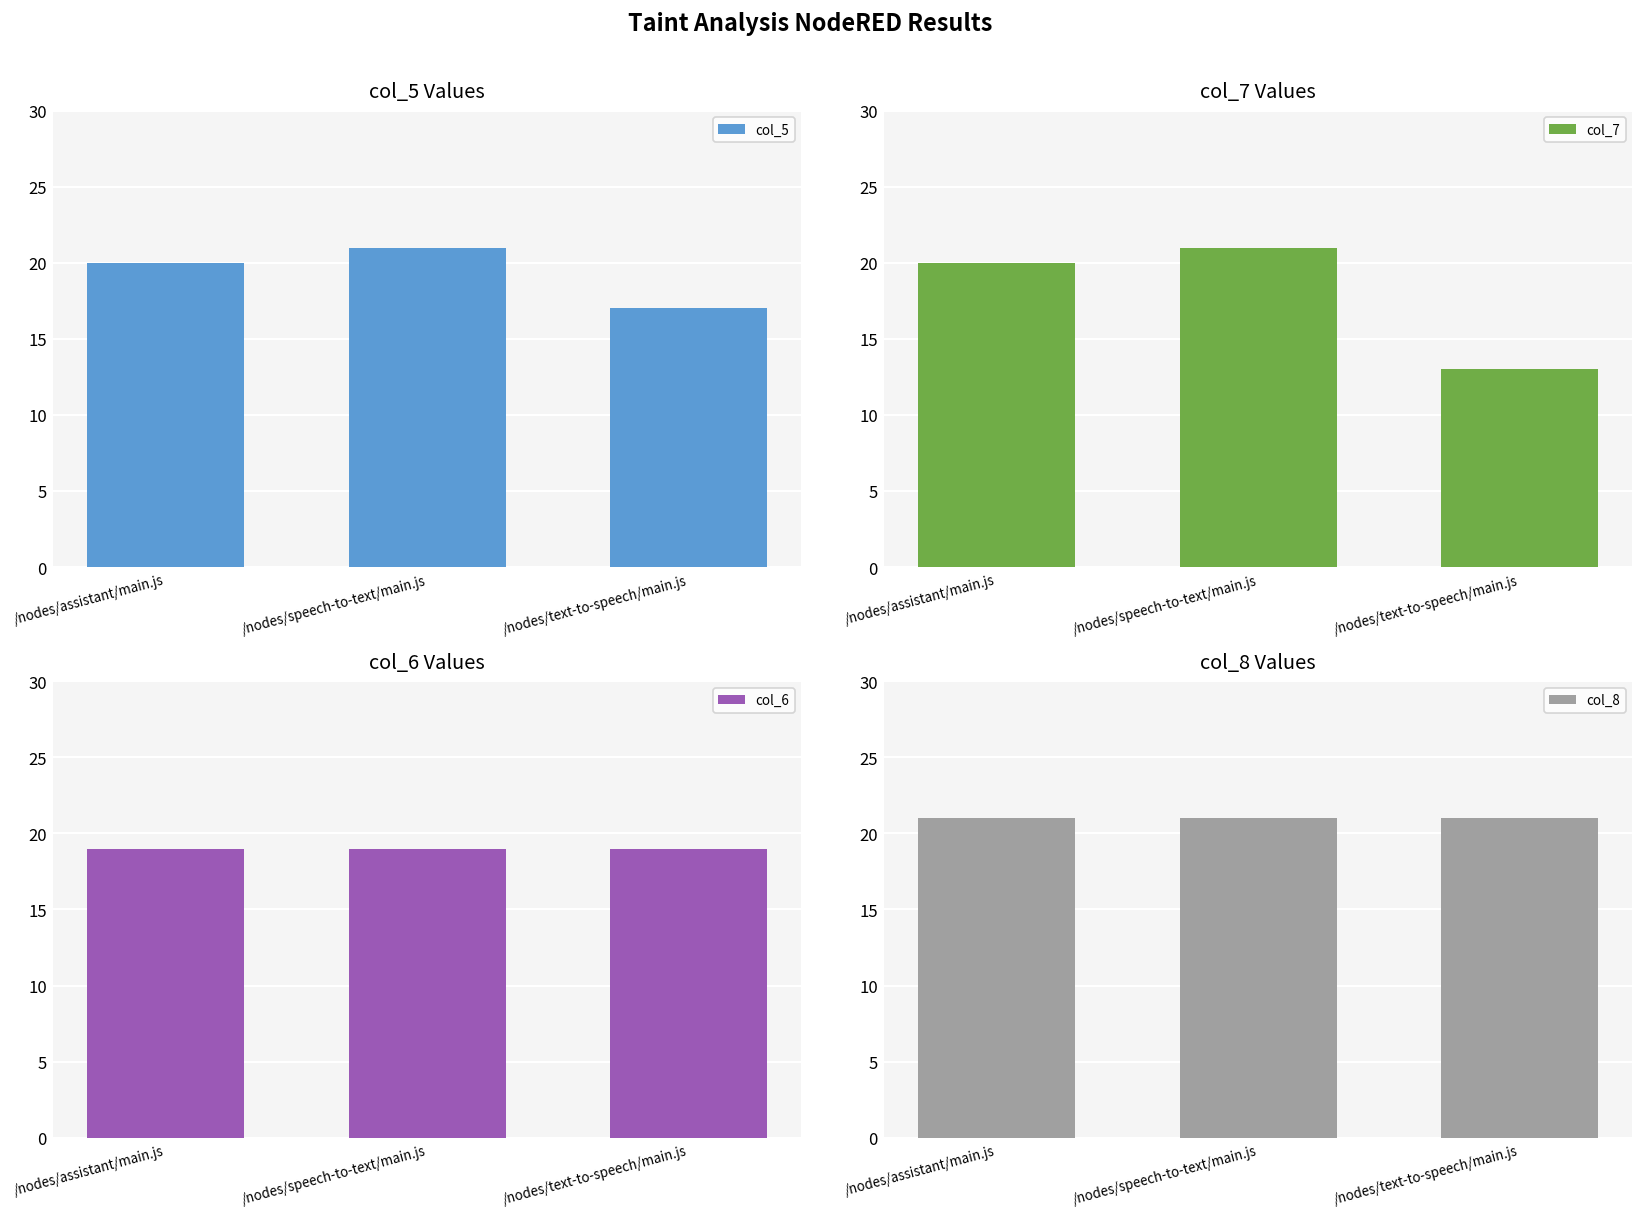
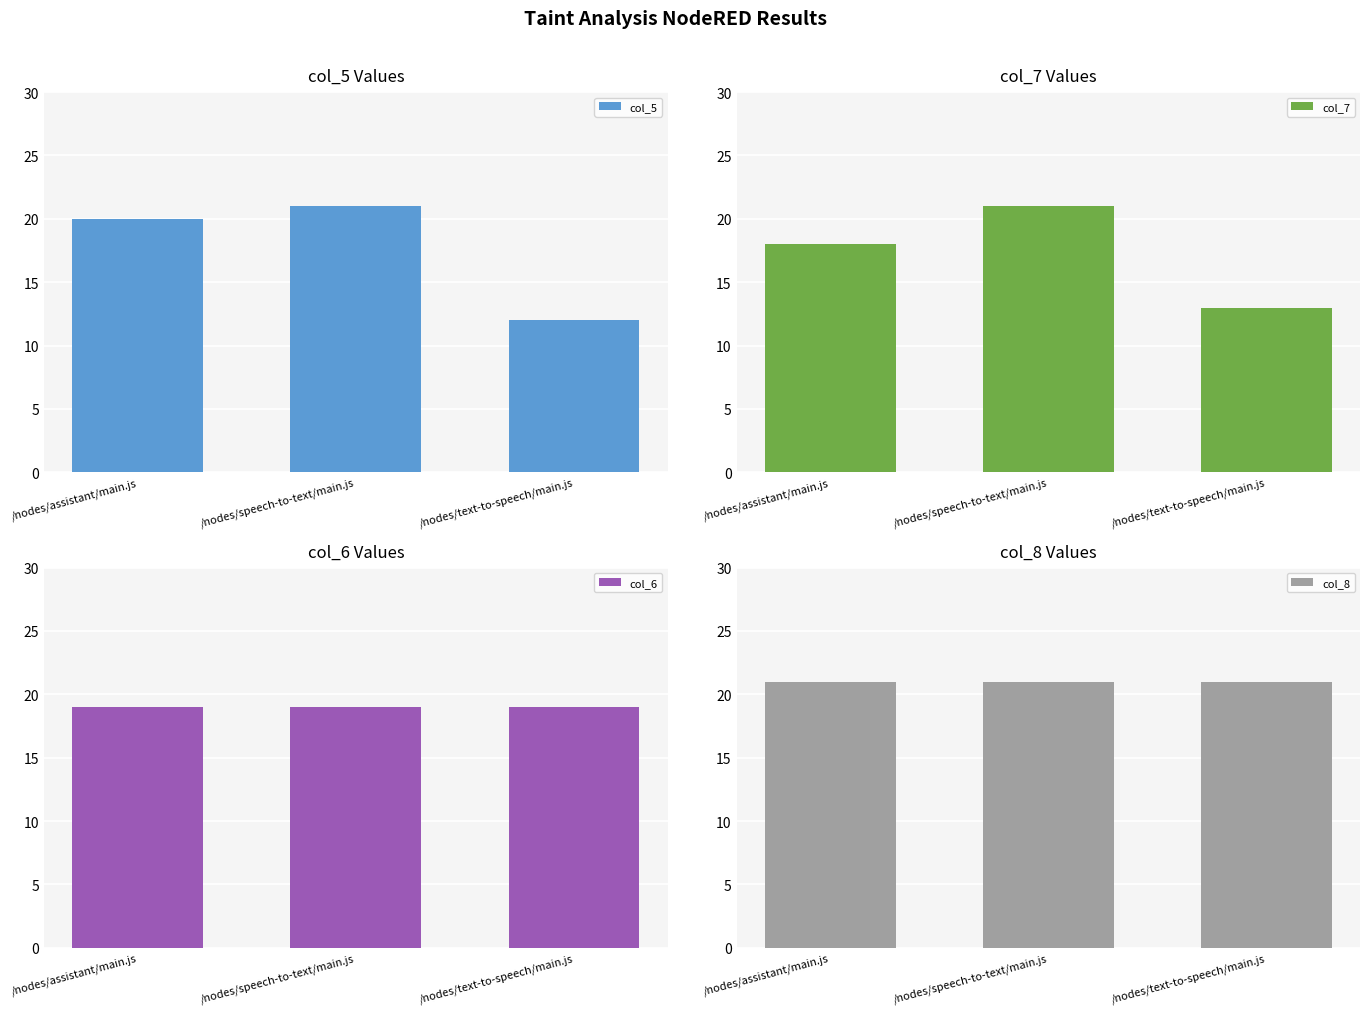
col_5 Values, /nodes/text-to-speech/main.js: 17 -> 12
col_7 Values, /nodes/assistant/main.js: 20 -> 18
